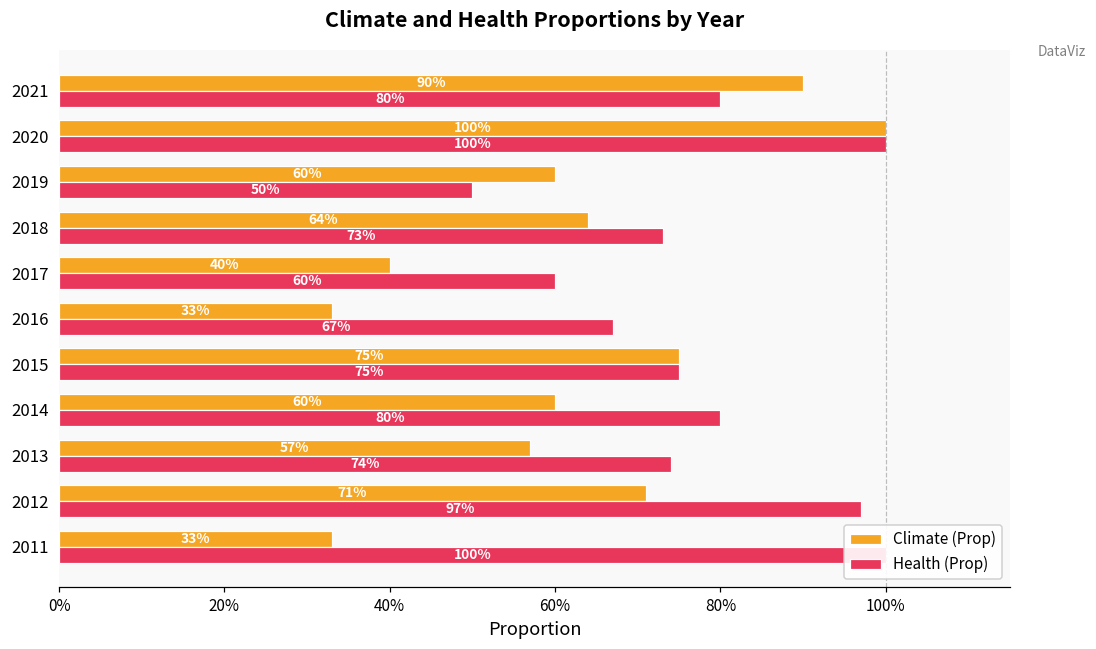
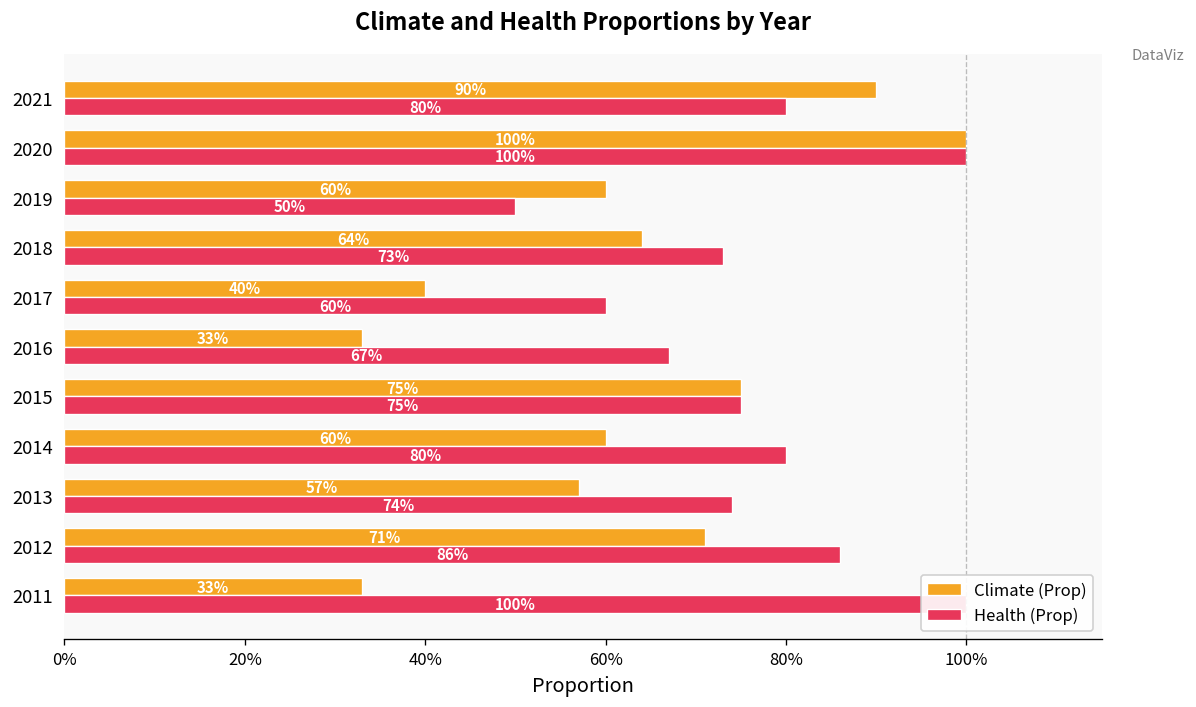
Health (Prop), 2012: 97% -> 86%
